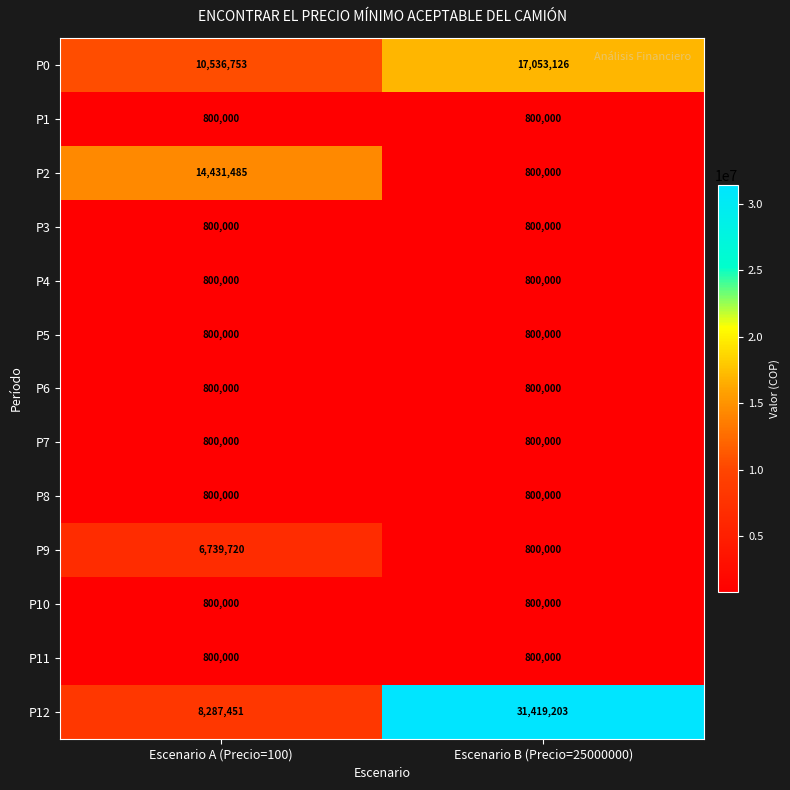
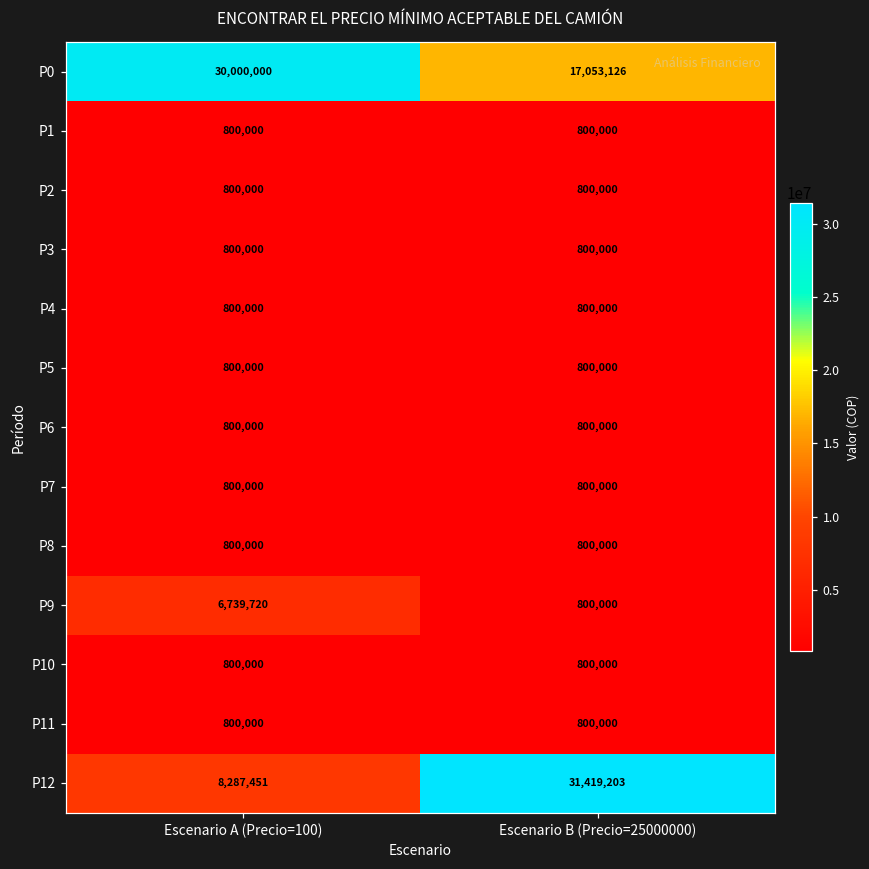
P0, Escenario A (Precio=100): 10,536,753 -> 30,000,000
P2, Escenario A (Precio=100): 14,431,485 -> 800,000
